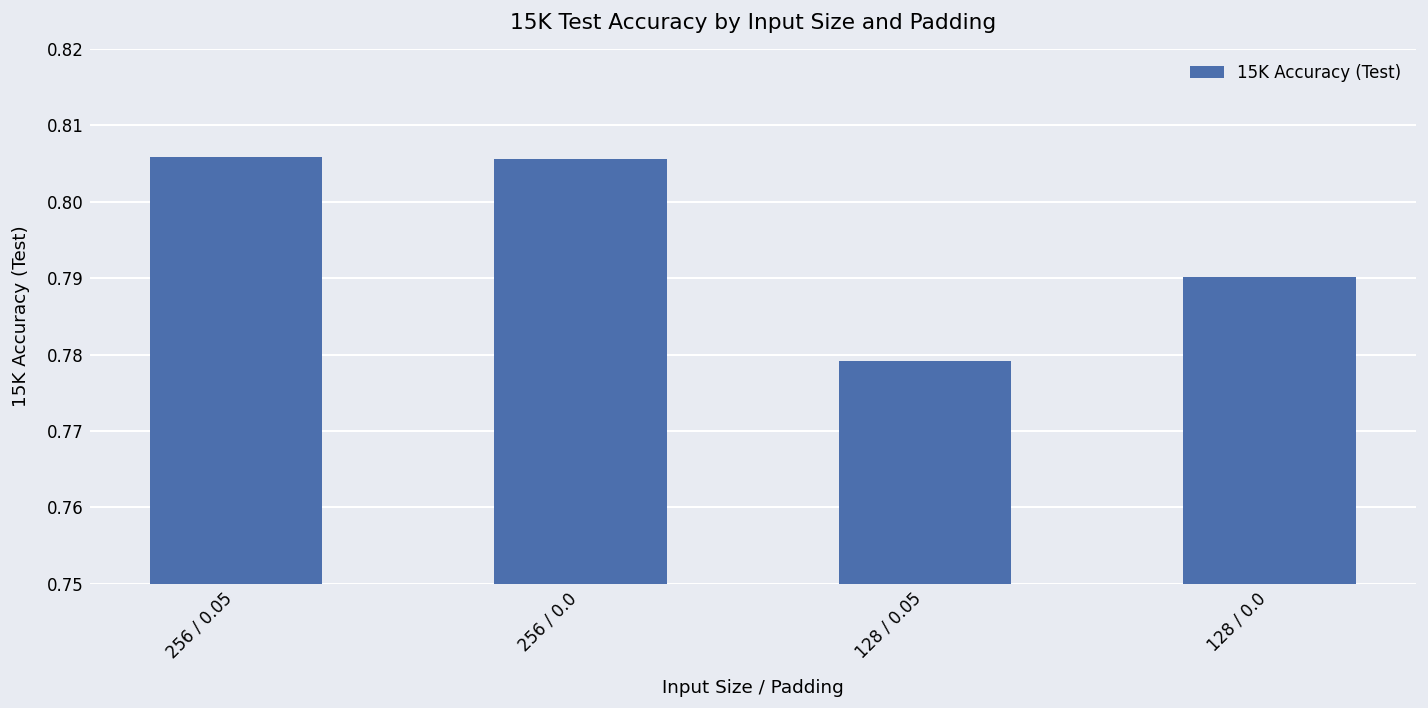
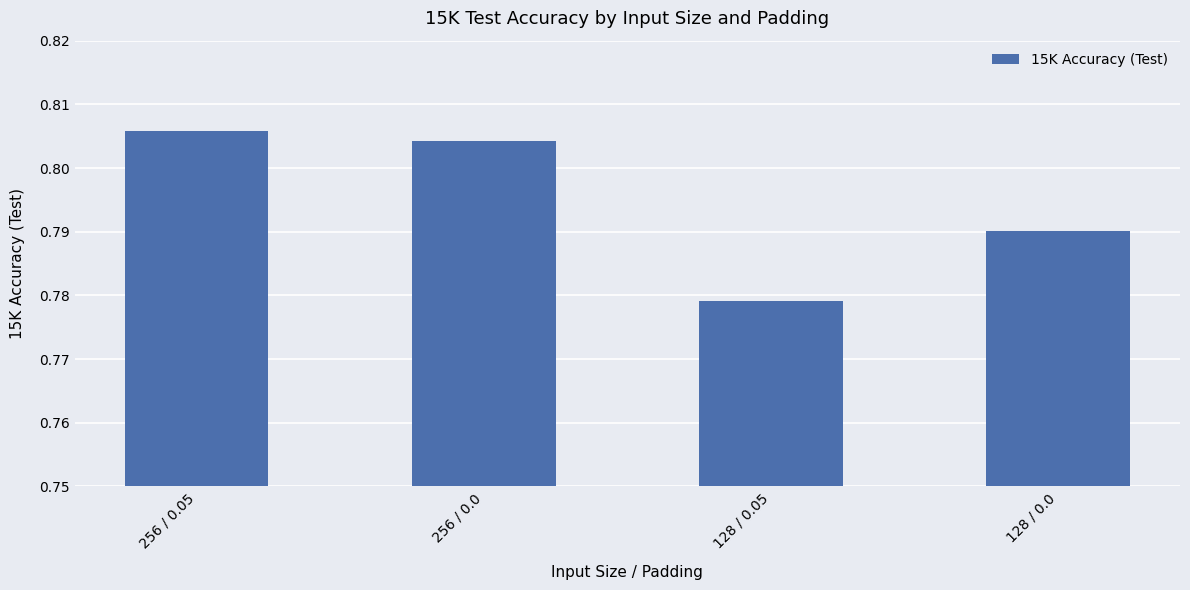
256 / 0.0: 0.806 -> 0.804
